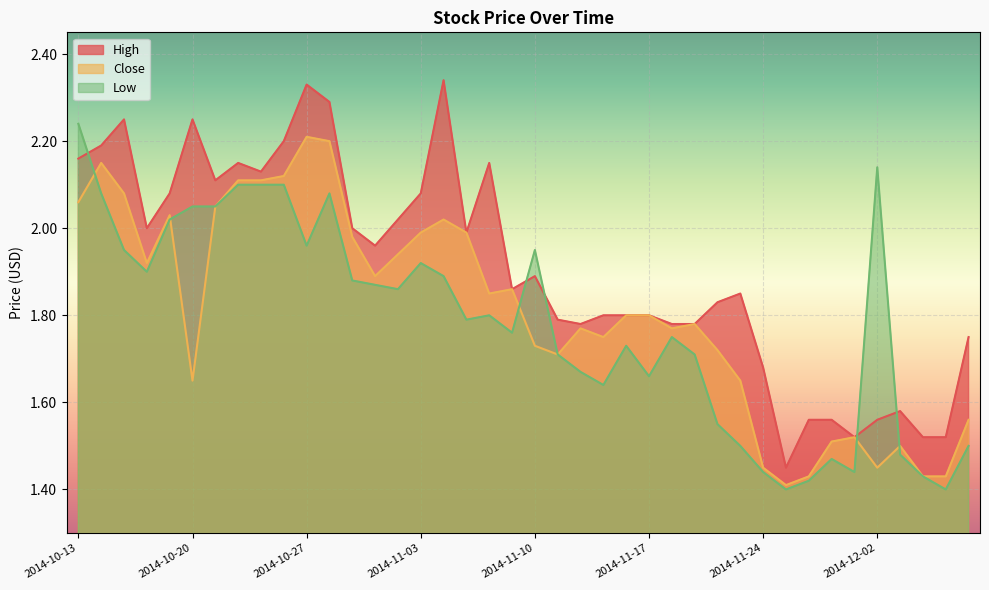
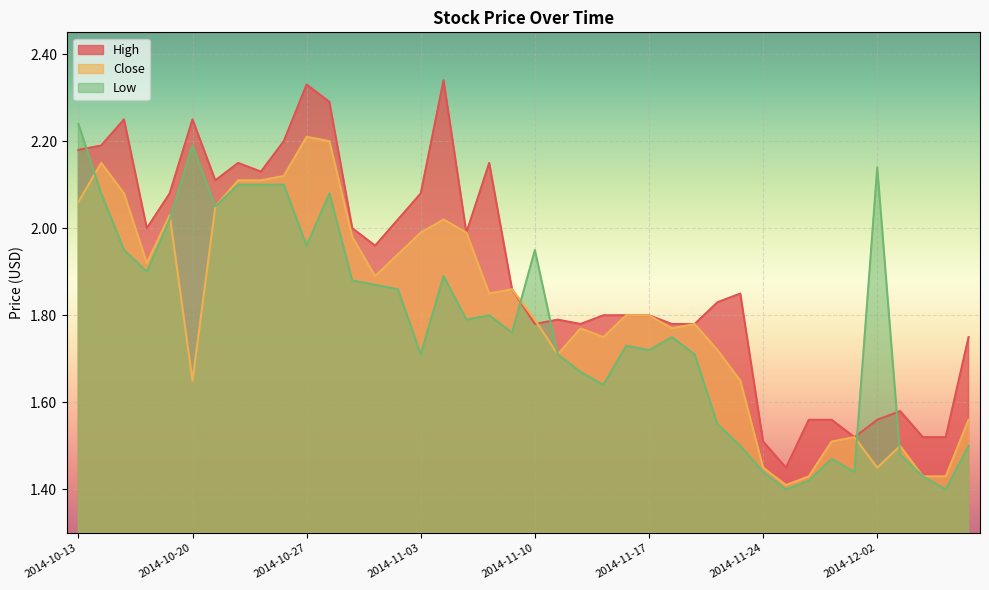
High, 2014-10-13: 2.16 -> 2.18
Low, 2014-10-20: 2.05 -> 2.19
Low, 2014-11-03: 1.92 -> 1.71
High, 2014-11-10: 1.89 -> 1.78
Close, 2014-11-10: 1.73 -> 1.79
Low, 2014-11-17: 1.66 -> 1.72
High, 2014-11-24: 1.68 -> 1.51
